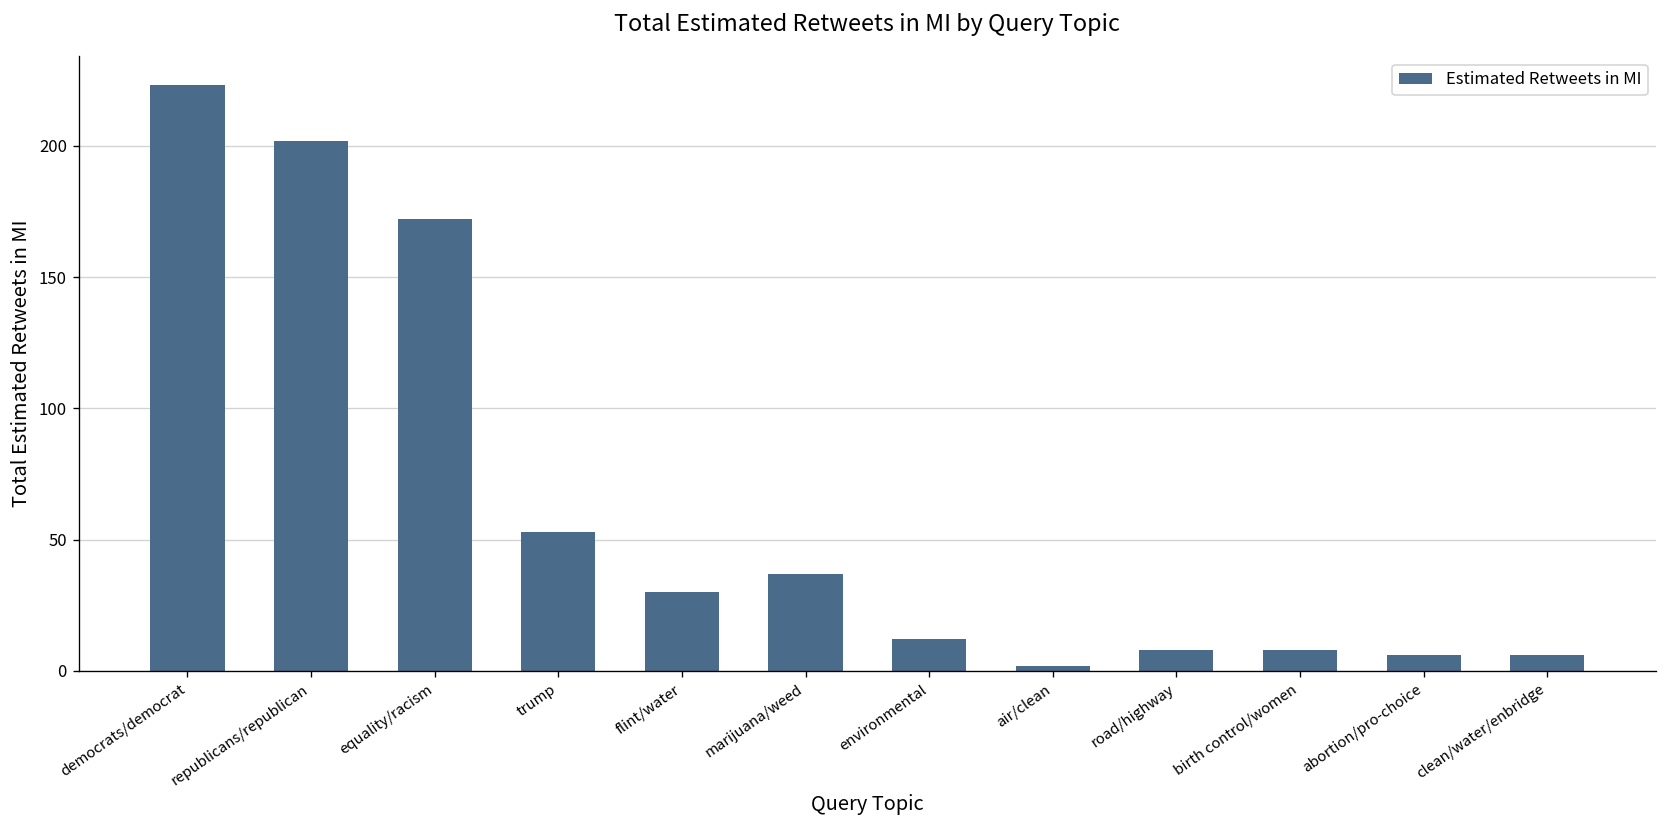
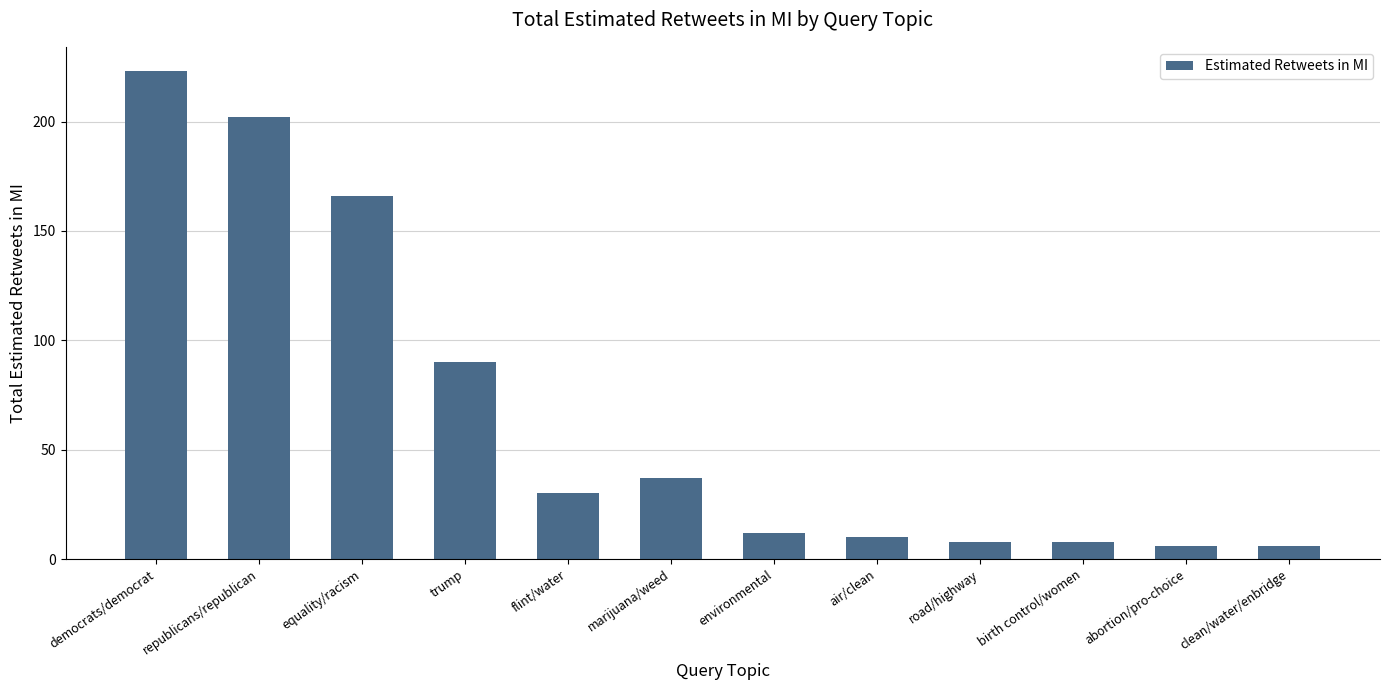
equality/racism: 172 -> 166
trump: 53 -> 90
air/clean: 2 -> 10
